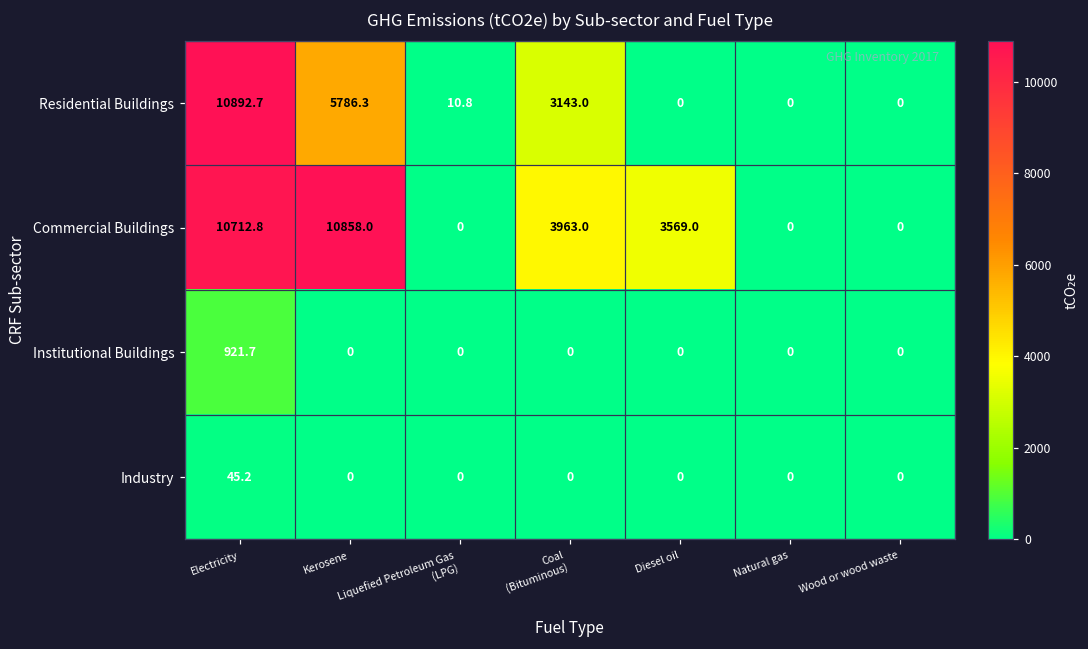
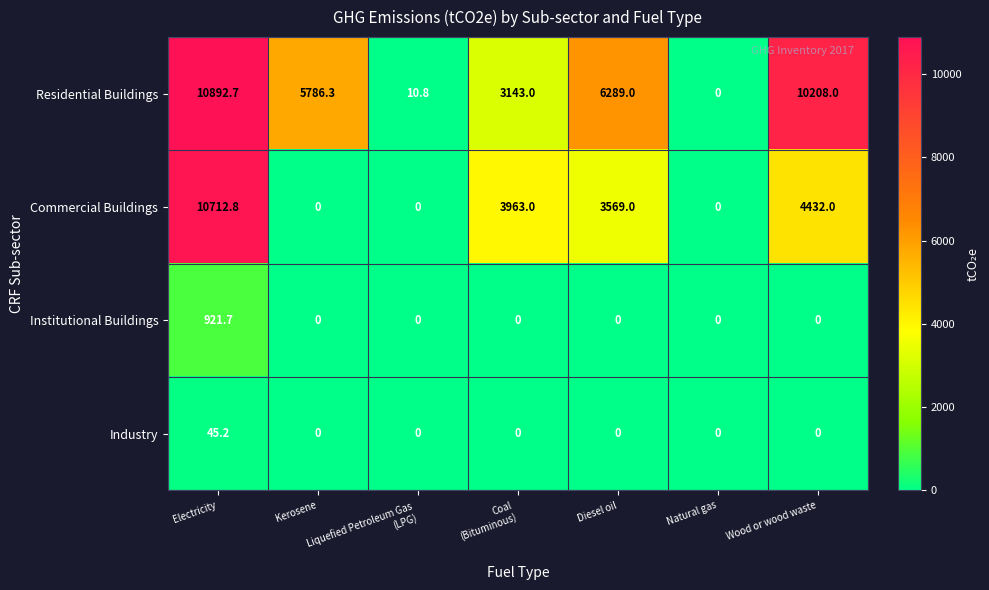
Residential Buildings, Diesel oil: 0 -> 6289.0
Residential Buildings, Wood or wood waste: 0 -> 10208.0
Commercial Buildings, Kerosene: 10858.0 -> 0
Commercial Buildings, Wood or wood waste: 0 -> 4432.0
